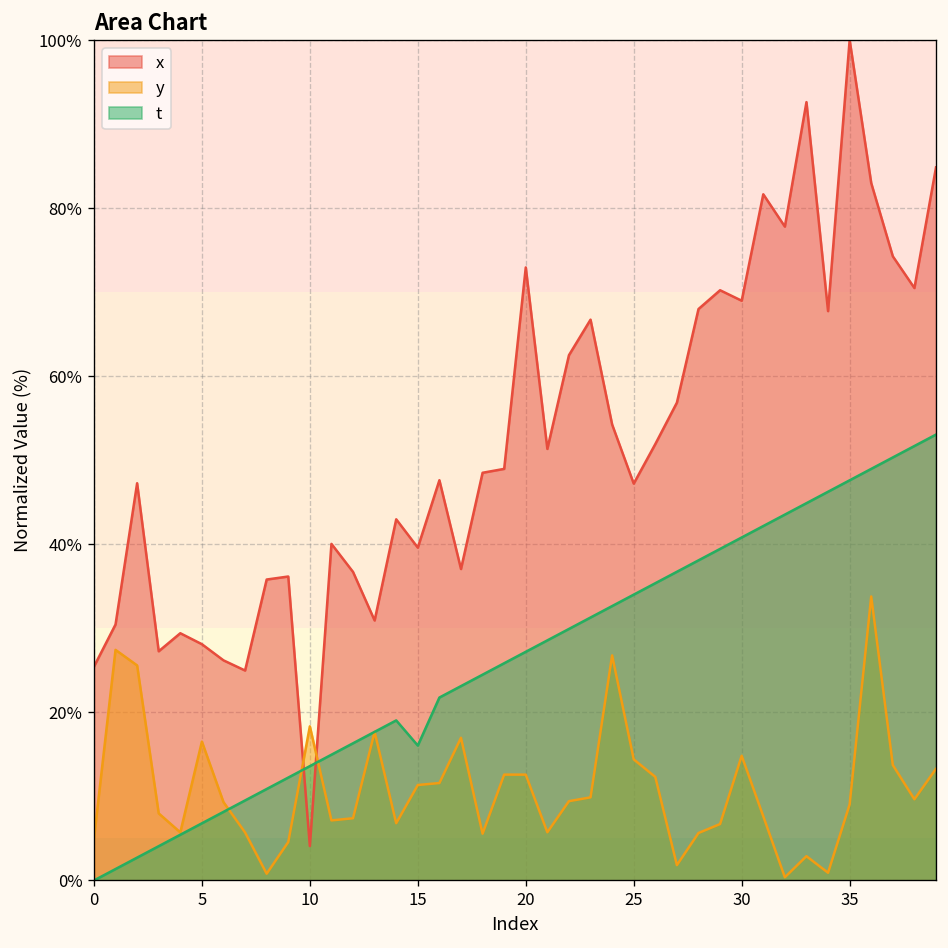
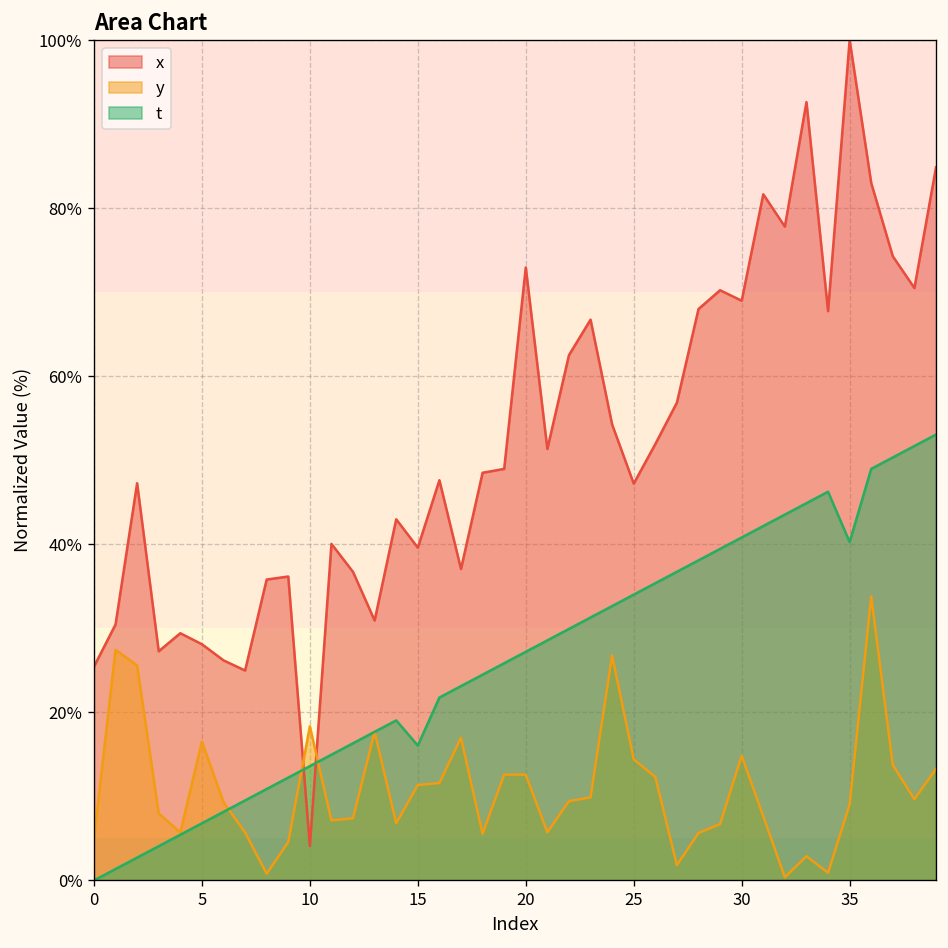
t, 35: 48% -> 40%
